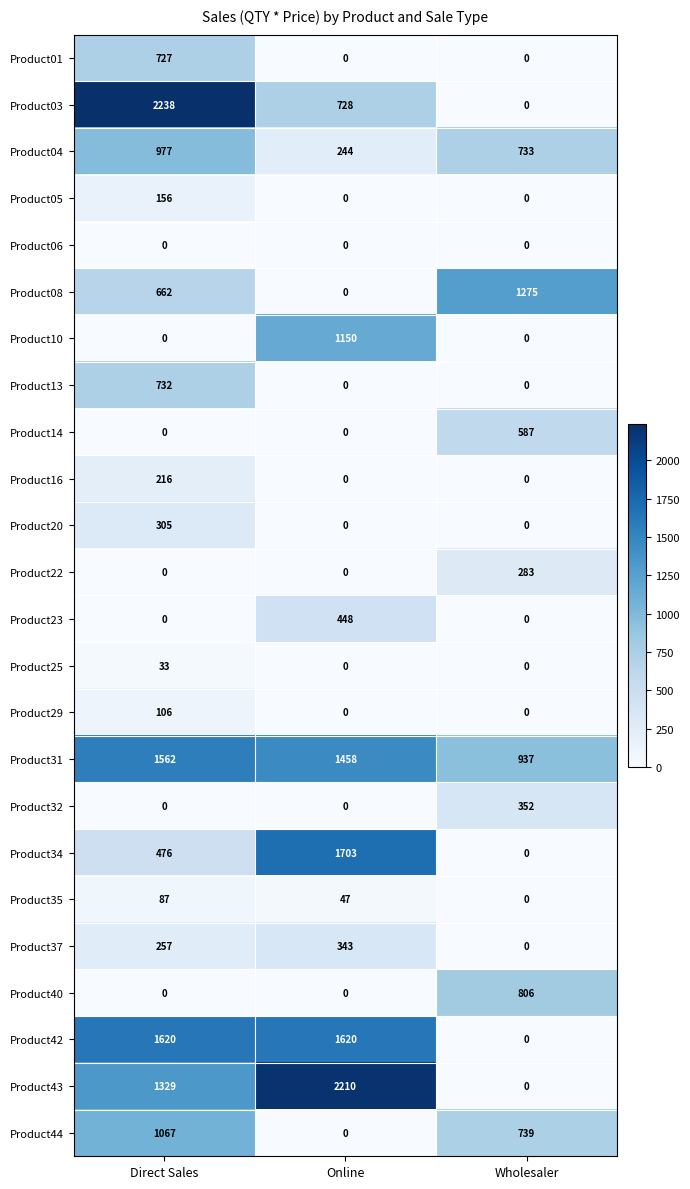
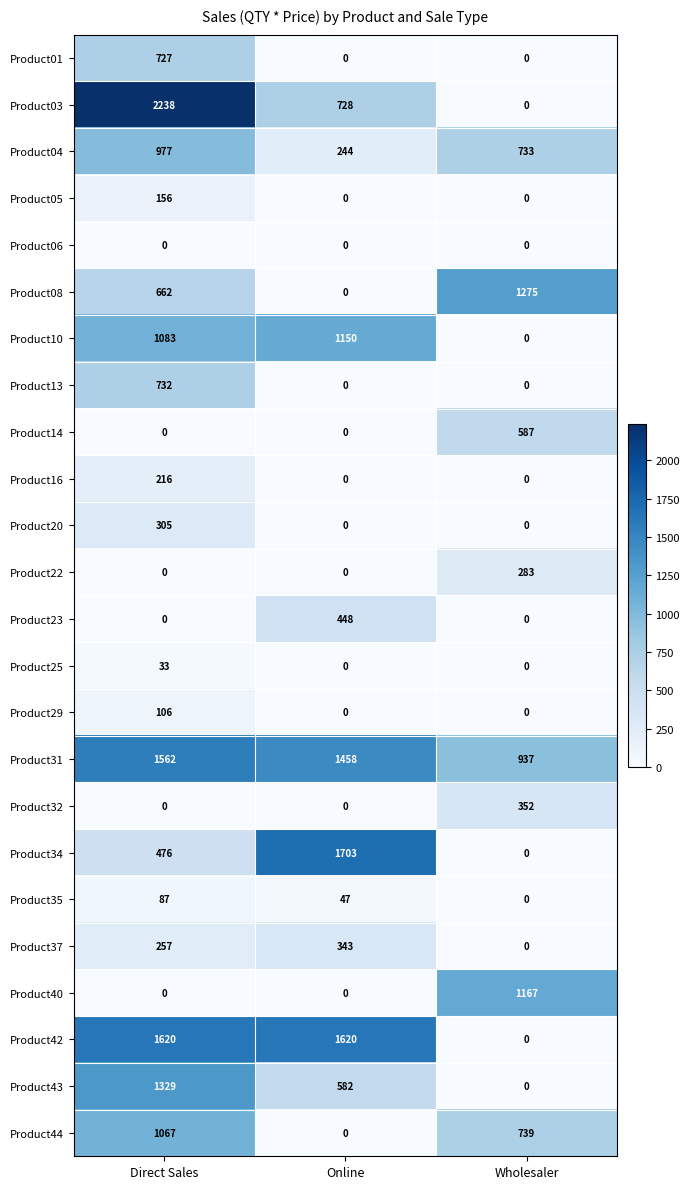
Product10, Direct Sales: 0 -> 1083
Product40, Wholesaler: 806 -> 1167
Product43, Online: 2210 -> 582
